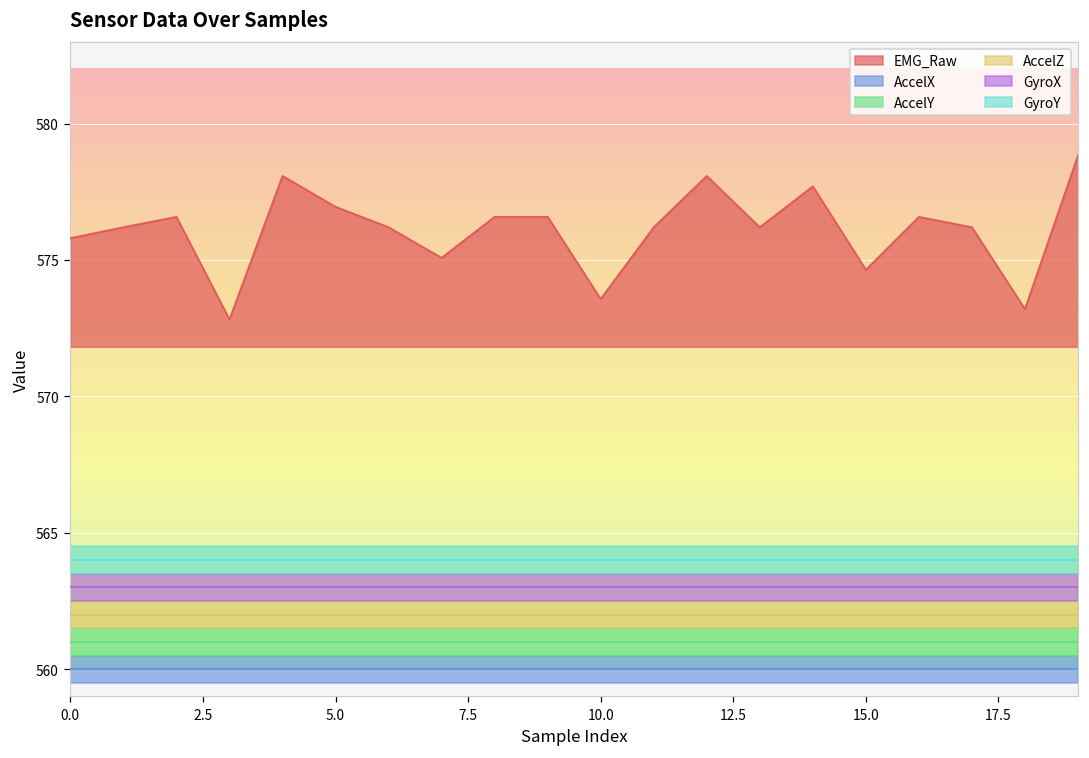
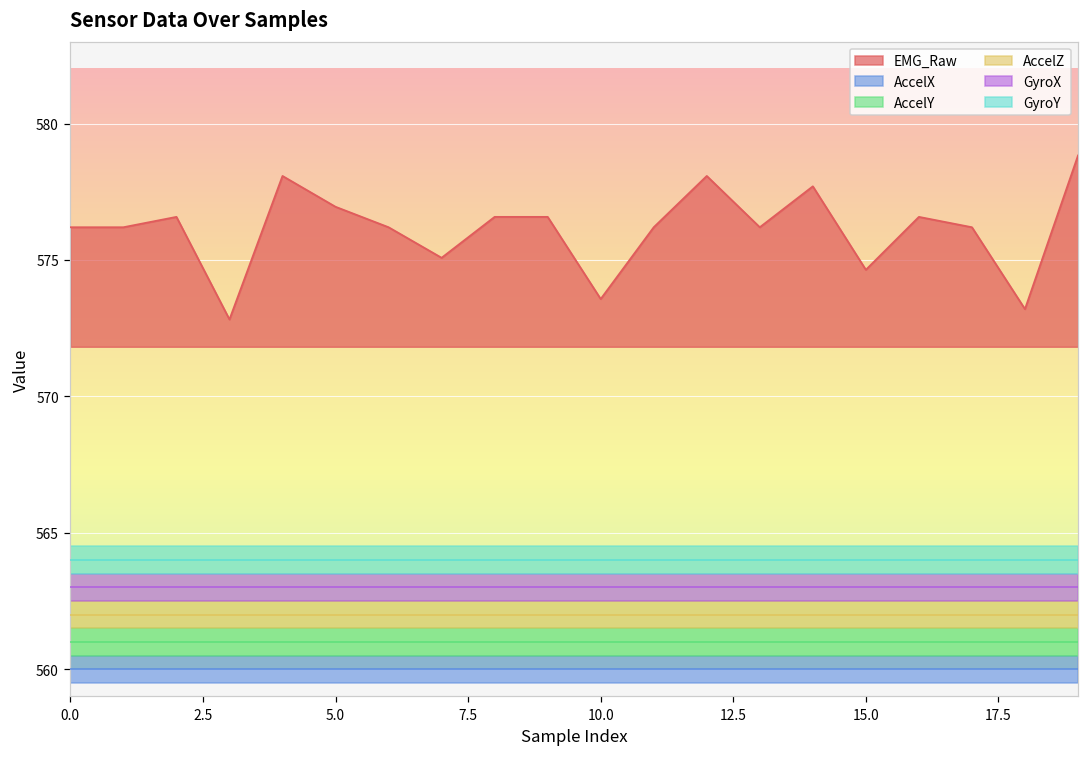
EMG_Raw, 0.0: 575.8 -> 576.2
